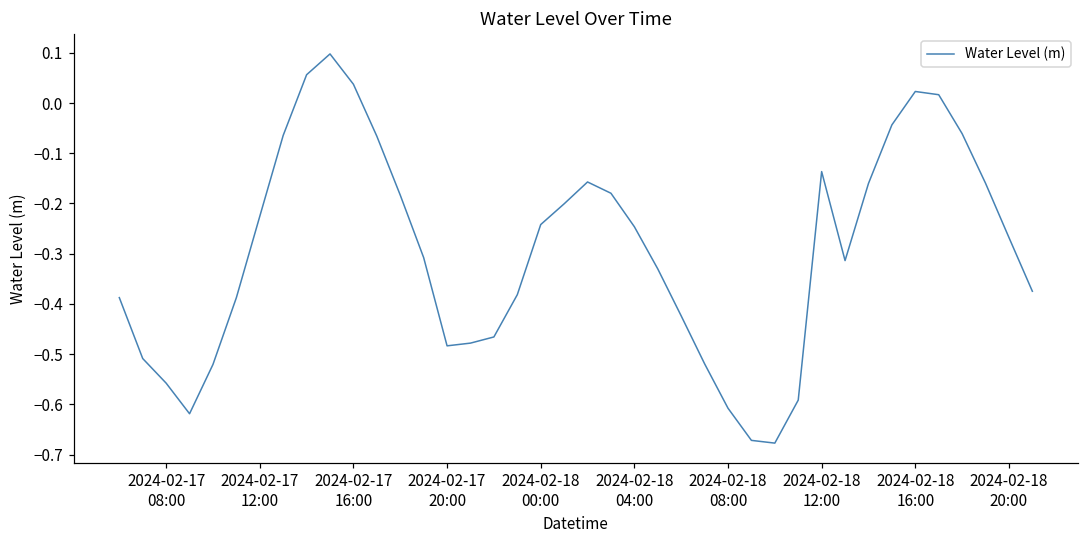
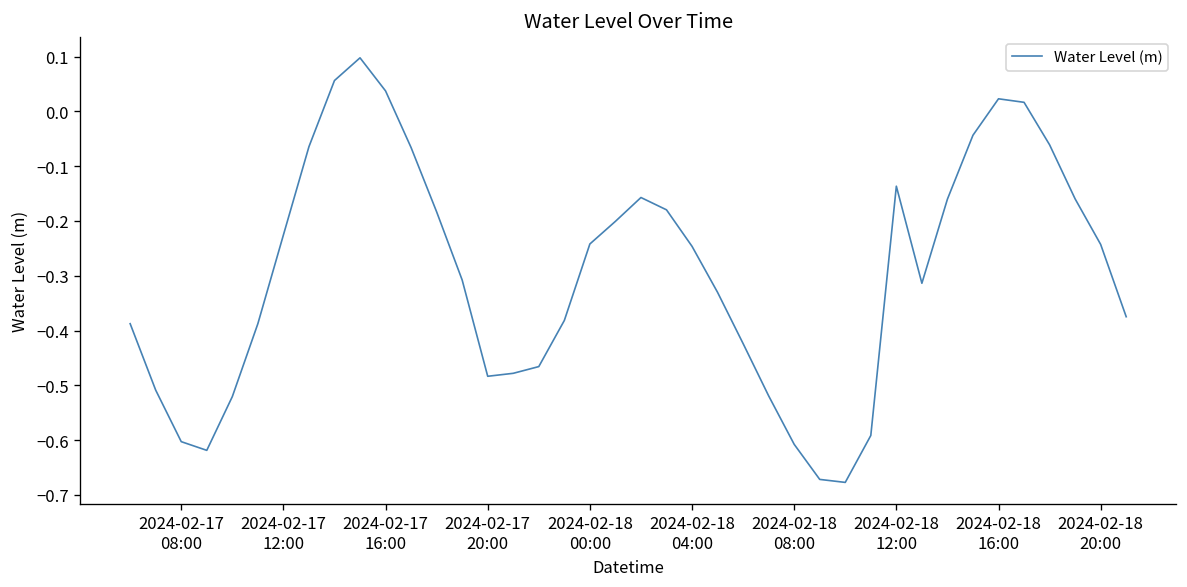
2024-02-17 08:00: -0.56 -> -0.60
2024-02-18 20:00: -0.27 -> -0.24
